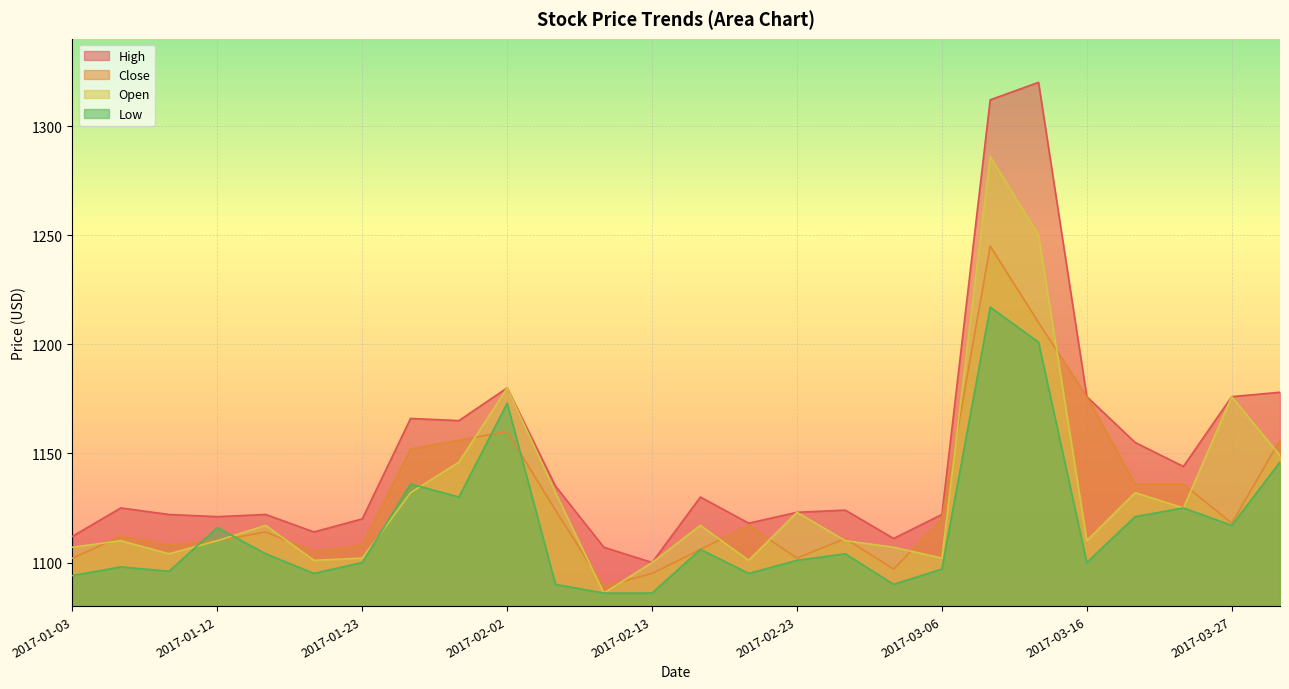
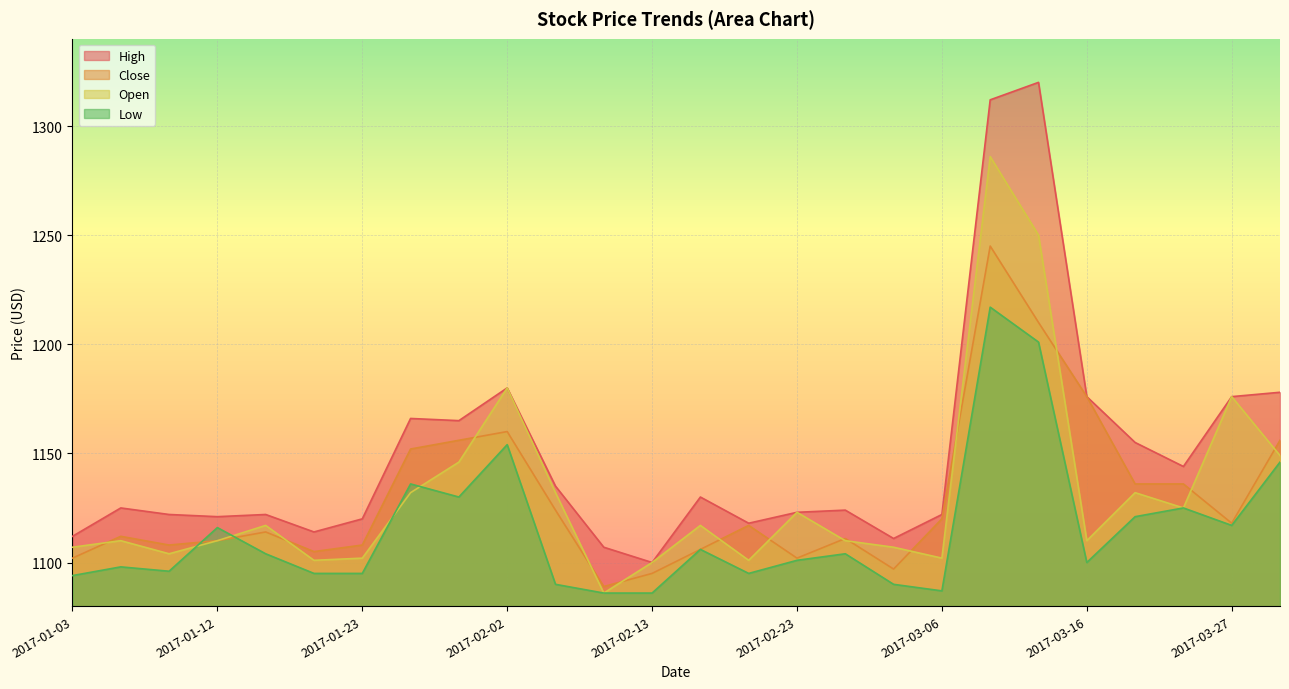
Low, 2017-01-23: 1100 -> 1095
Low, 2017-02-02: 1173 -> 1154
Low, 2017-03-06: 1097 -> 1087
